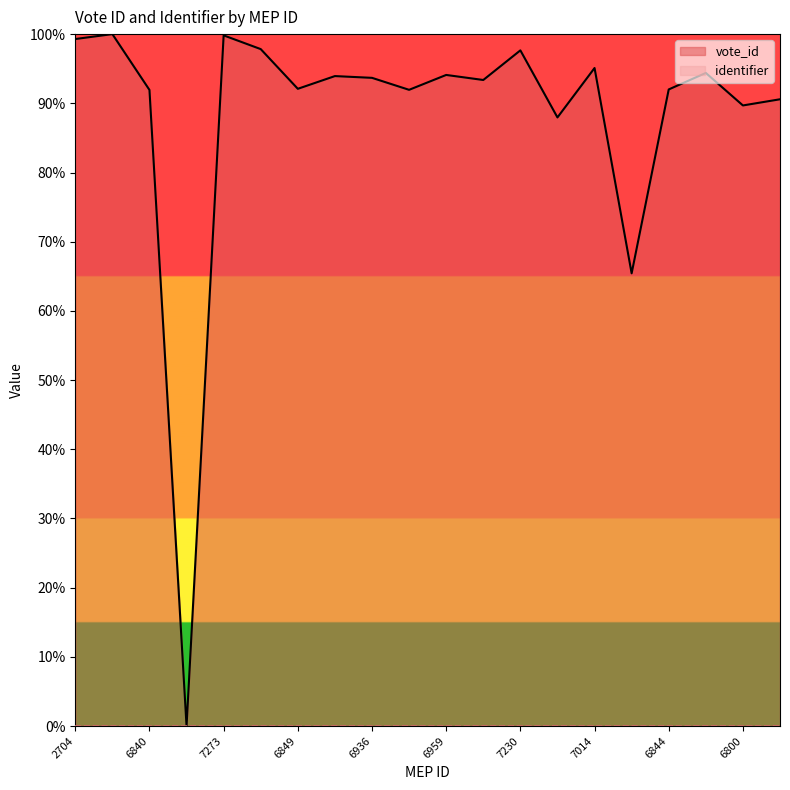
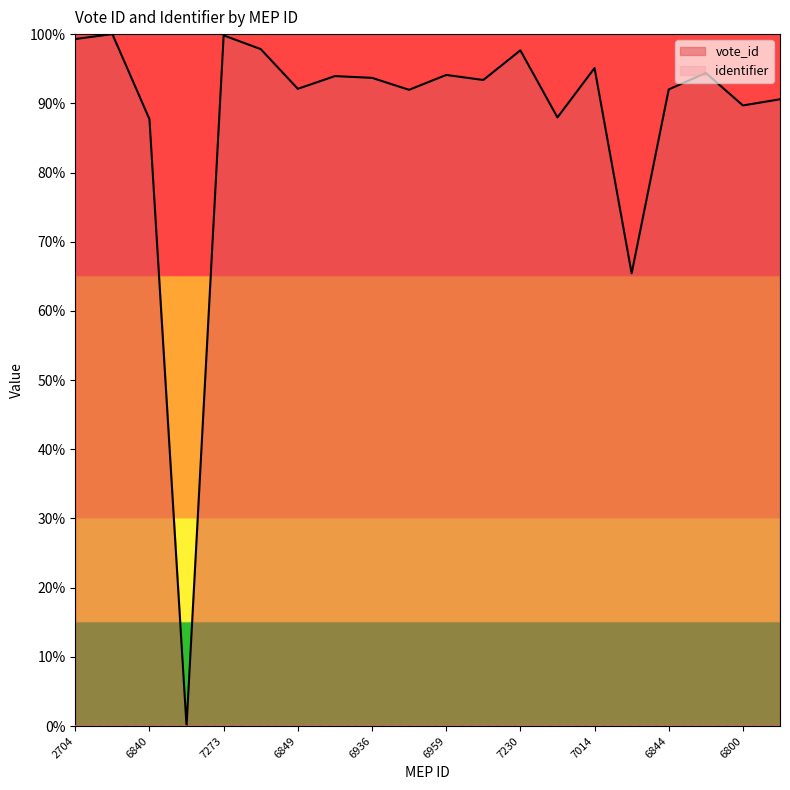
vote_id, 6840: 92% -> 88%
